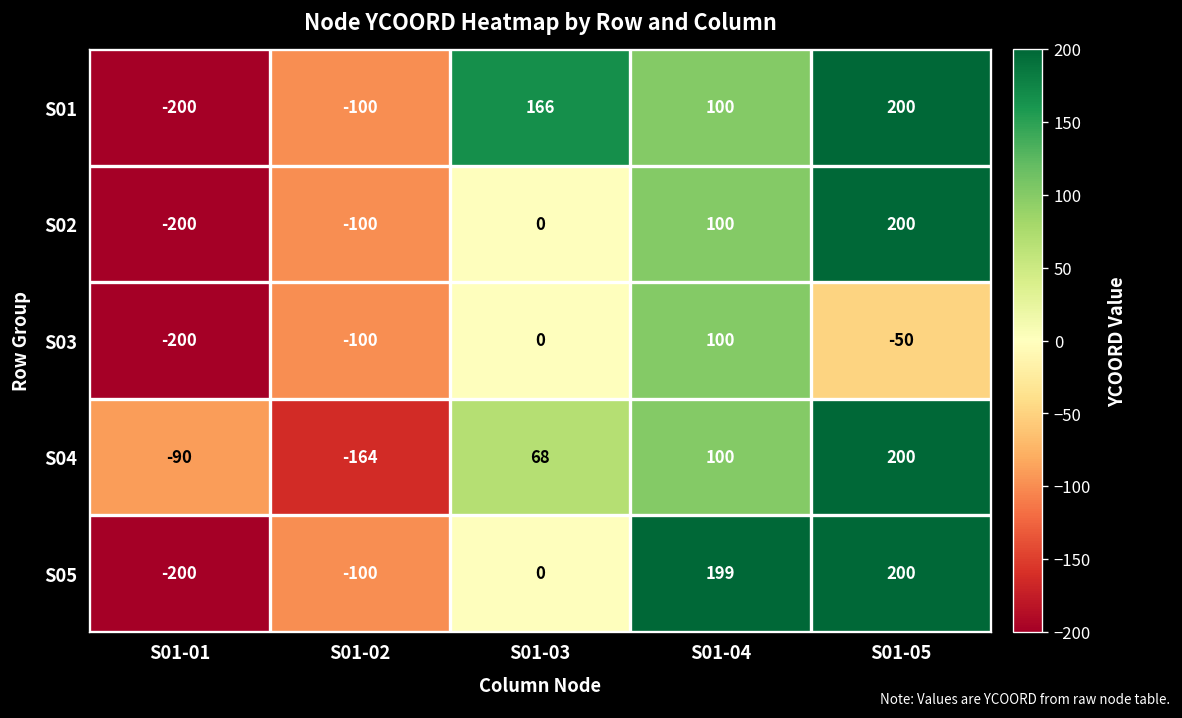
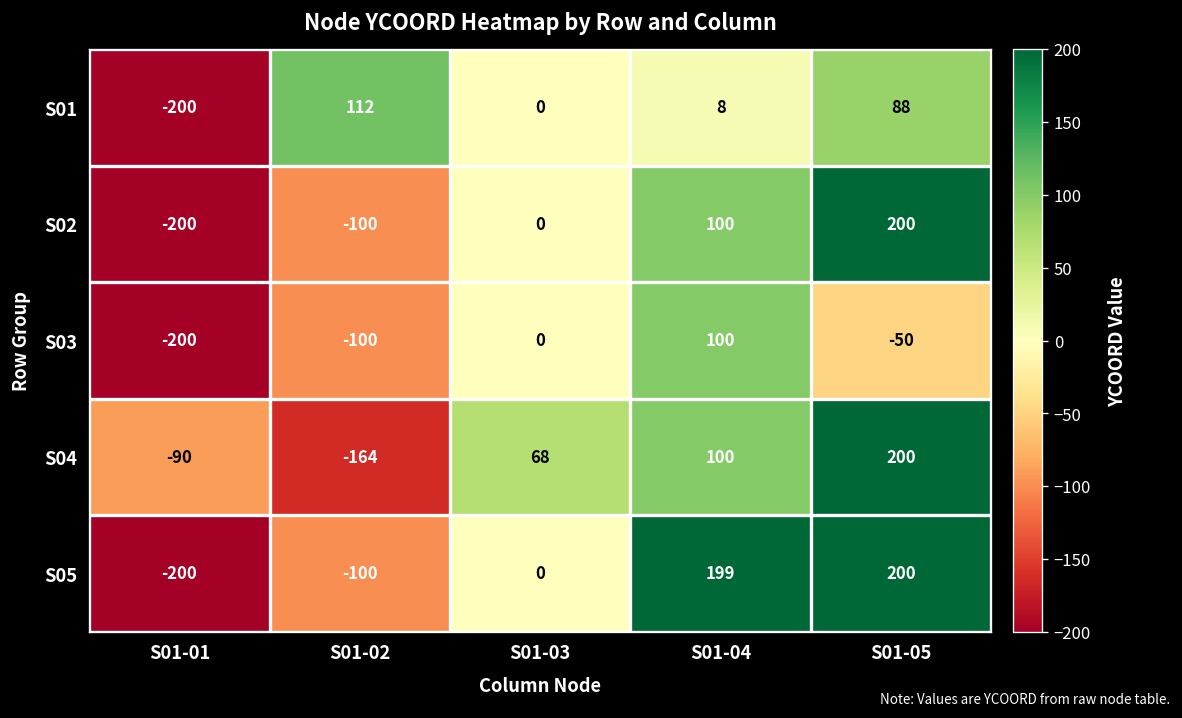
S01, S01-02: -100 -> 112
S01, S01-03: 166 -> 0
S01, S01-04: 100 -> 8
S01, S01-05: 200 -> 88
